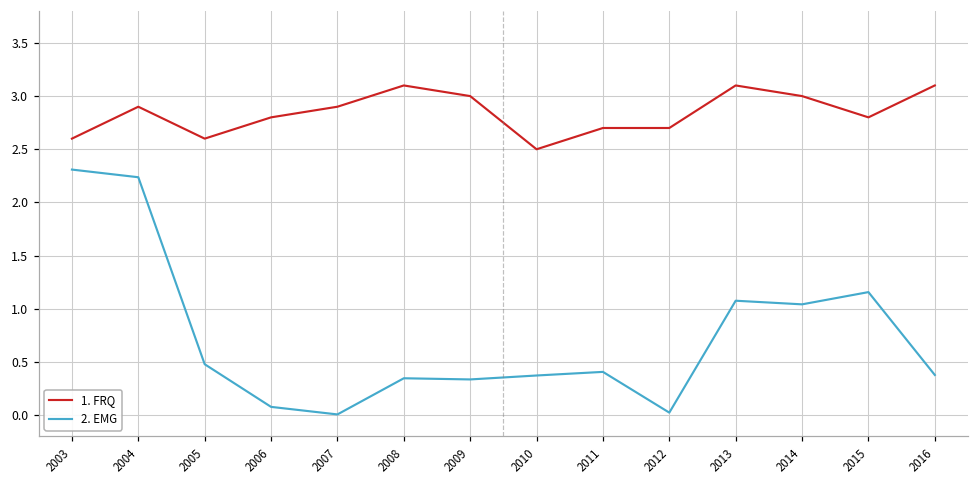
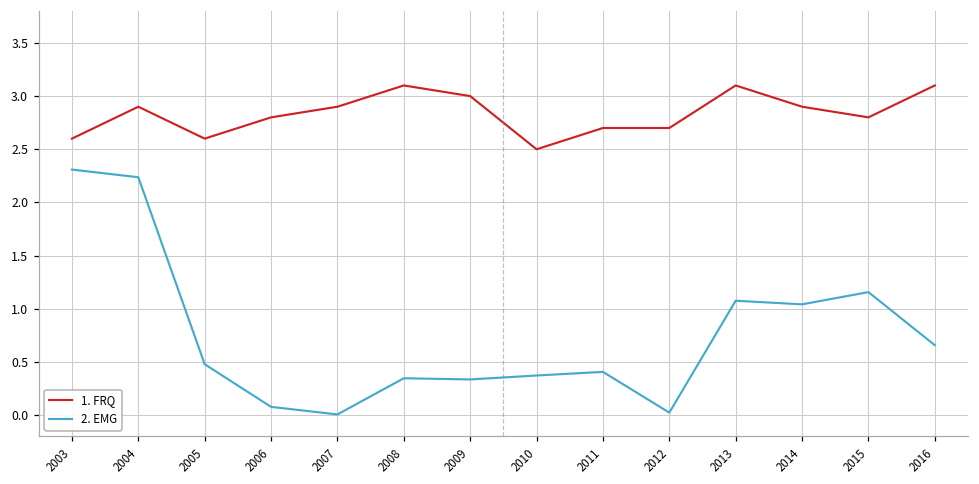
1. FRQ, 2014: 3.0 -> 2.9
2. EMG, 2016: 0.4 -> 0.7
